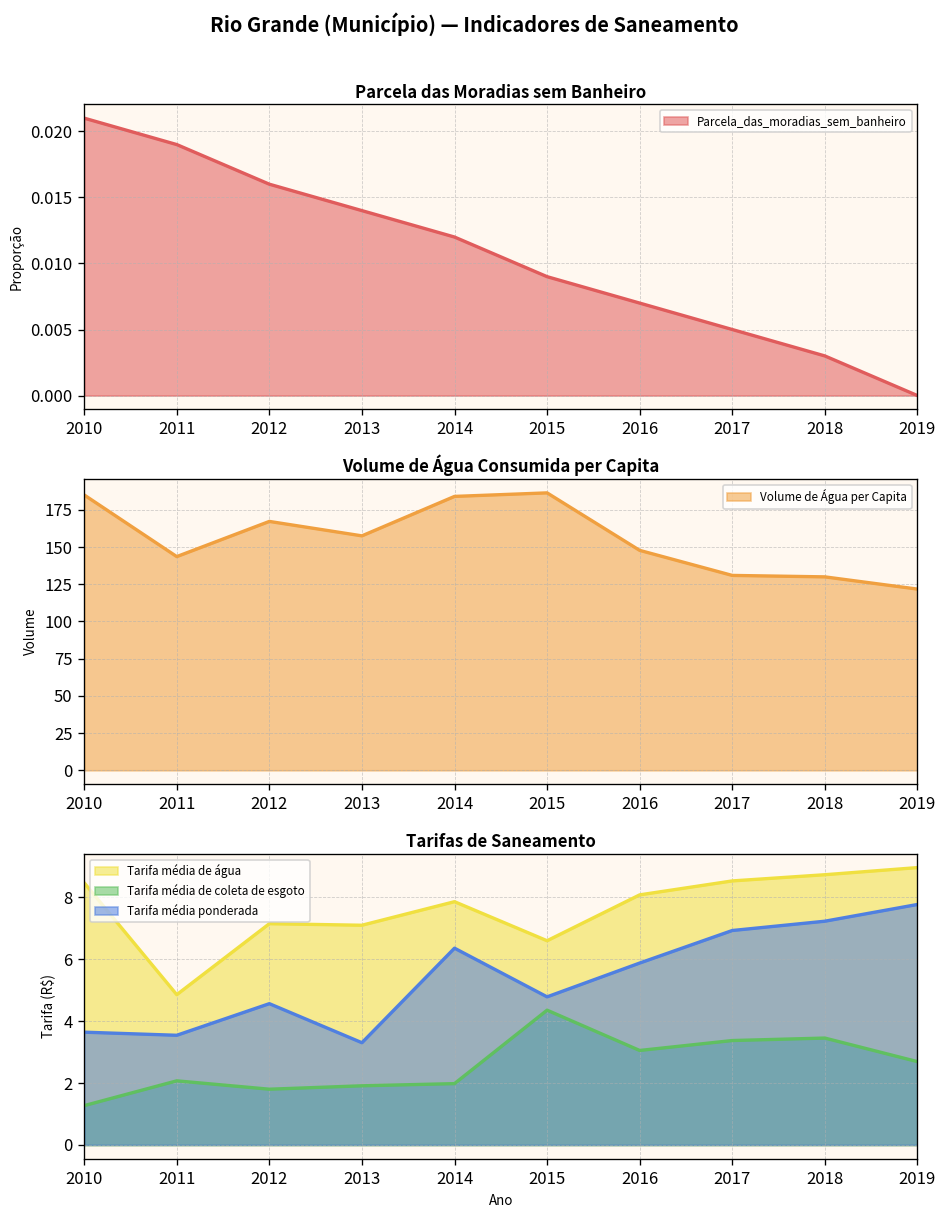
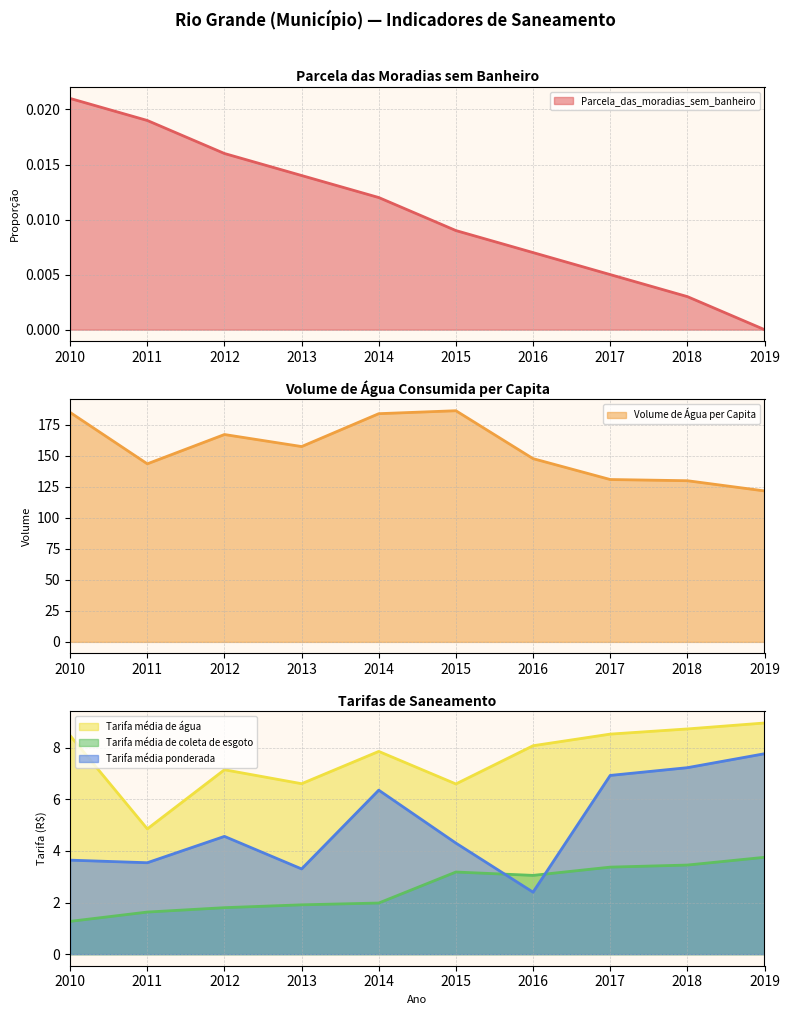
Tarifas de Saneamento, Tarifa média de coleta de esgoto, 2011: 2.1 -> 1.6
Tarifas de Saneamento, Tarifa média de água, 2013: 7.1 -> 6.6
Tarifas de Saneamento, Tarifa média de coleta de esgoto, 2015: 4.4 -> 3.2
Tarifas de Saneamento, Tarifa média ponderada, 2015: 4.8 -> 4.3
Tarifas de Saneamento, Tarifa média ponderada, 2016: 5.9 -> 2.4
Tarifas de Saneamento, Tarifa média de coleta de esgoto, 2019: 2.7 -> 3.8
